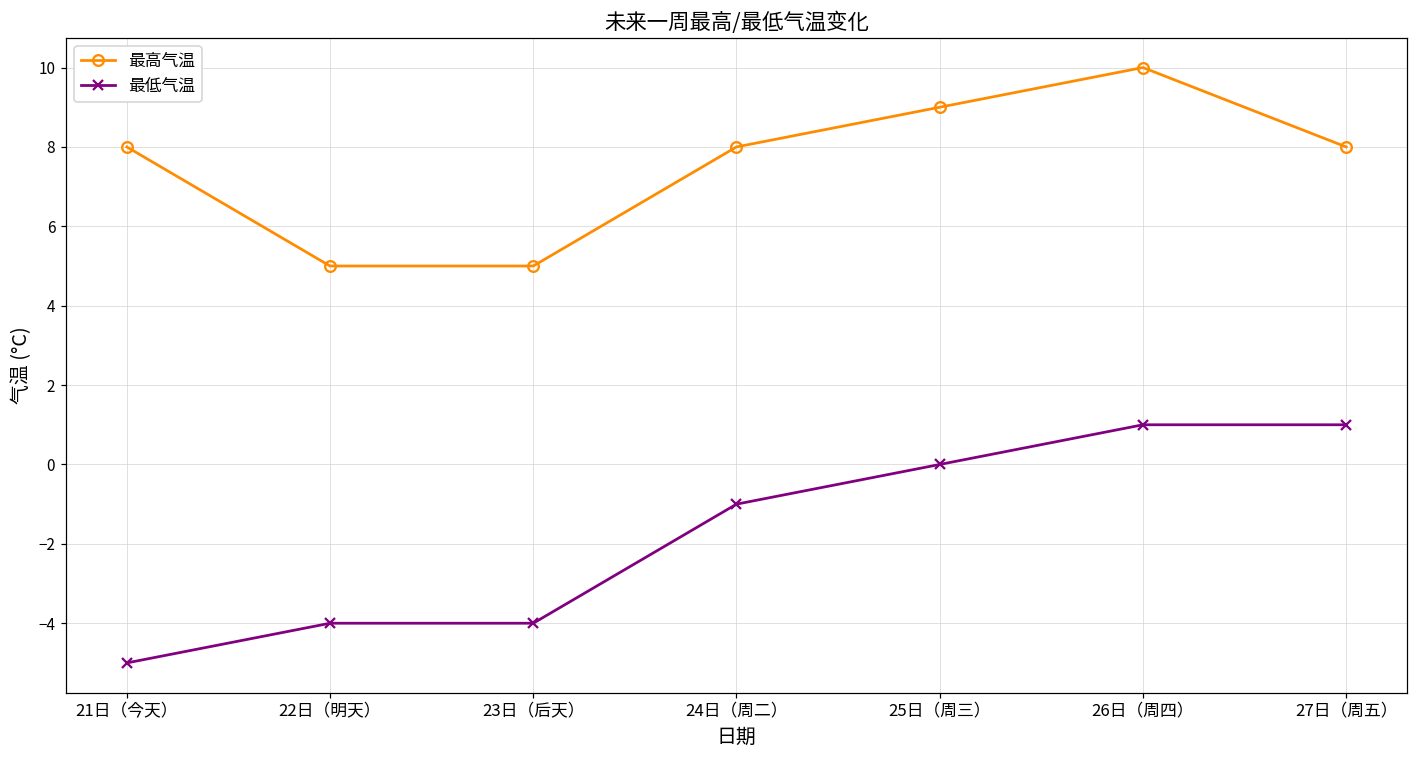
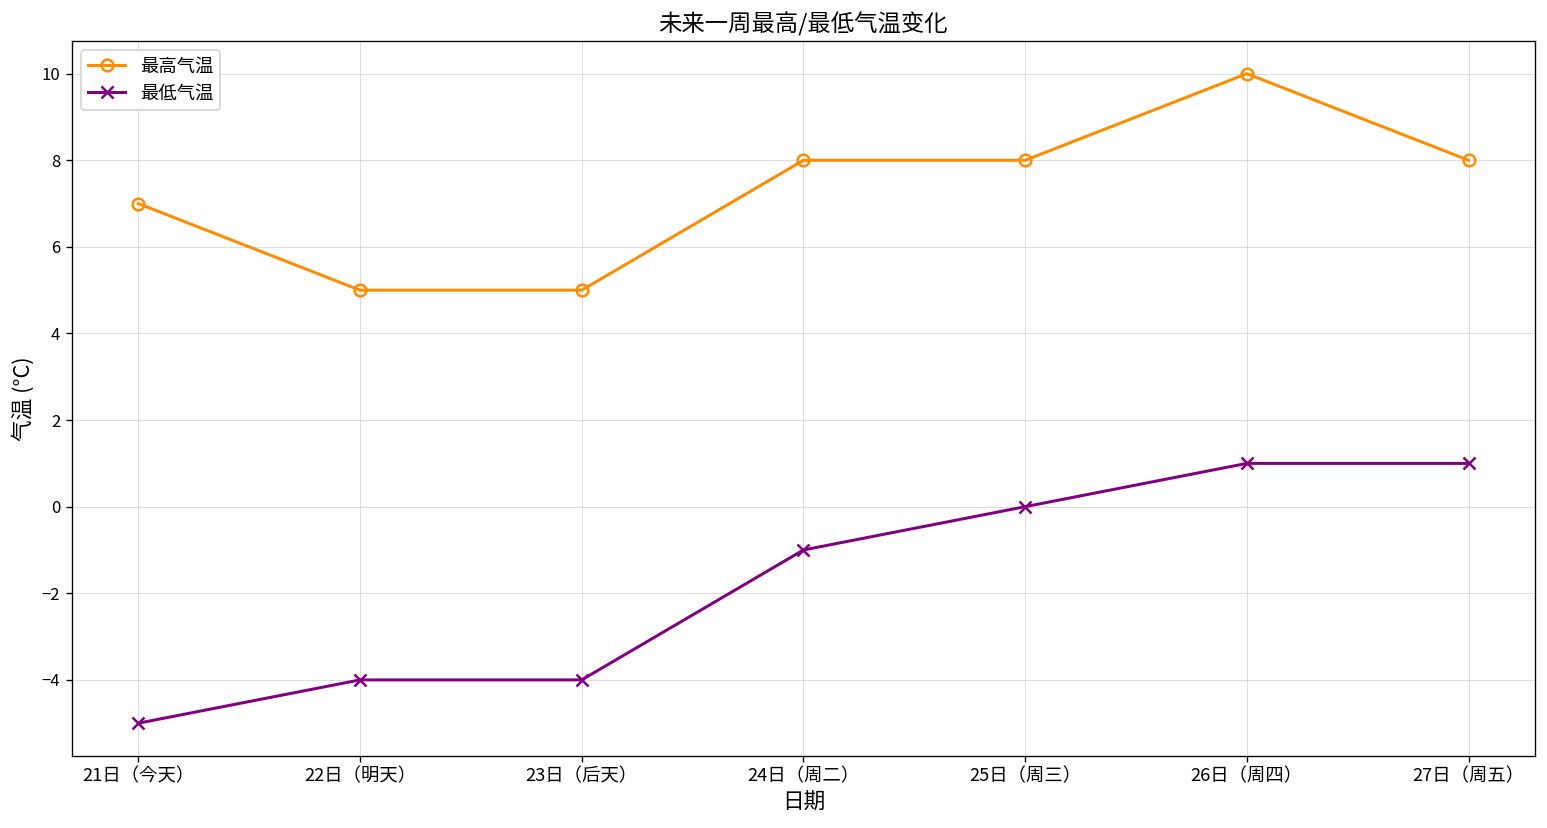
最高气温, 21日（今天）: 8 -> 7
最高气温, 25日（周三）: 9 -> 8
